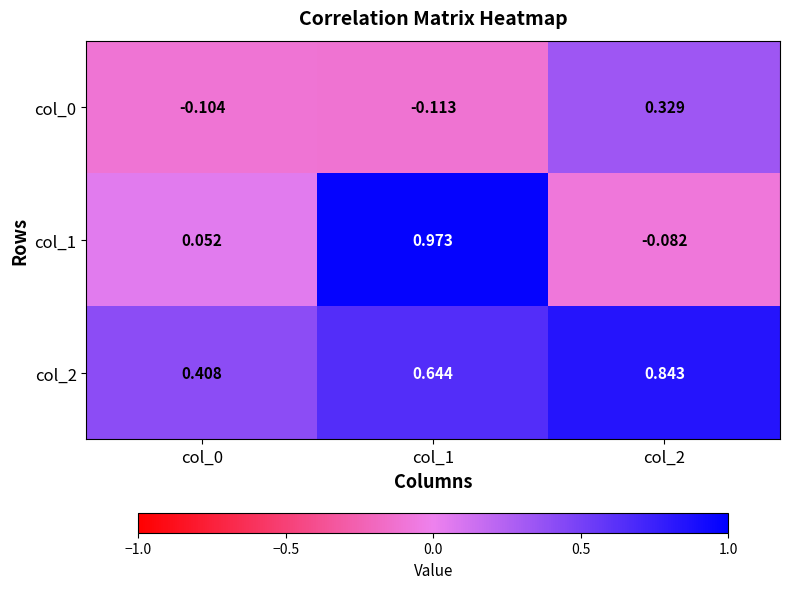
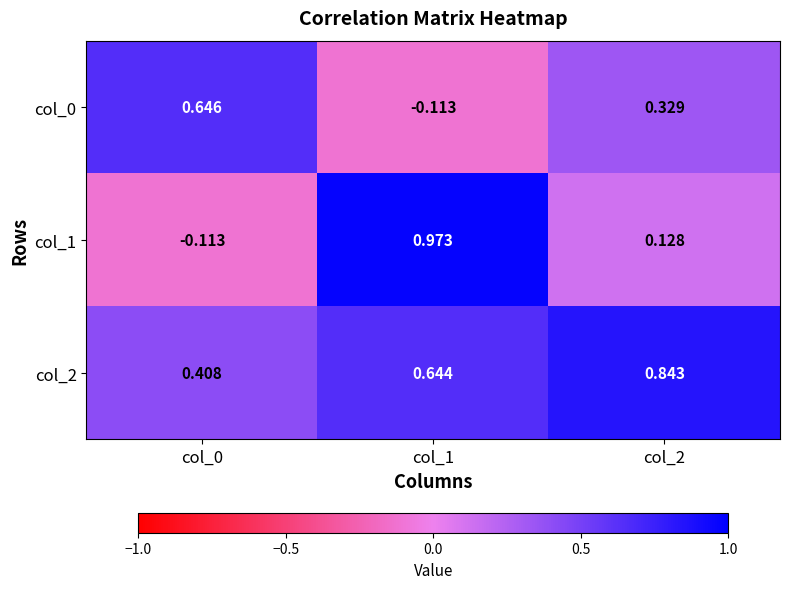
col_0, col_0: -0.104 -> 0.646
col_1, col_0: 0.052 -> -0.113
col_1, col_2: -0.082 -> 0.128
